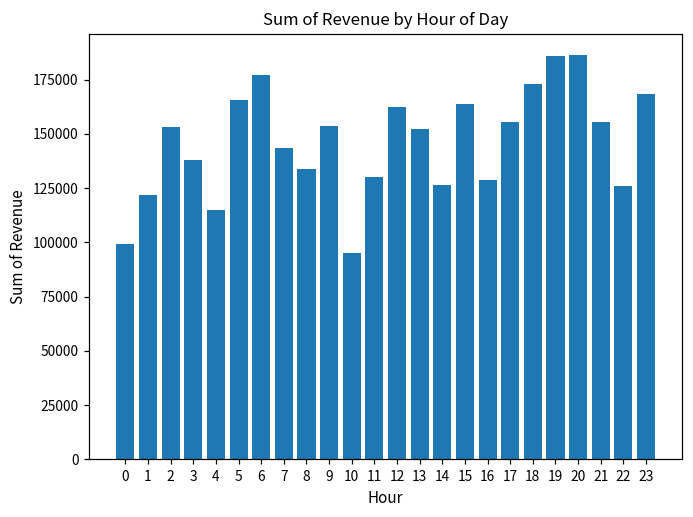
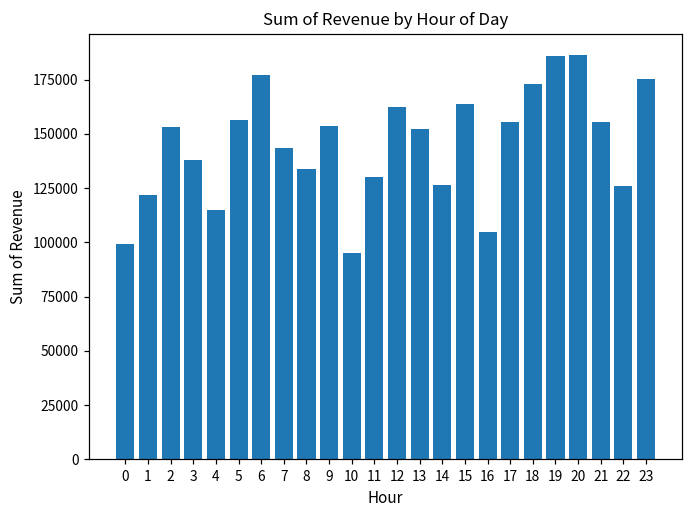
5: 166000 -> 156000
16: 129000 -> 105000
23: 169000 -> 175000
